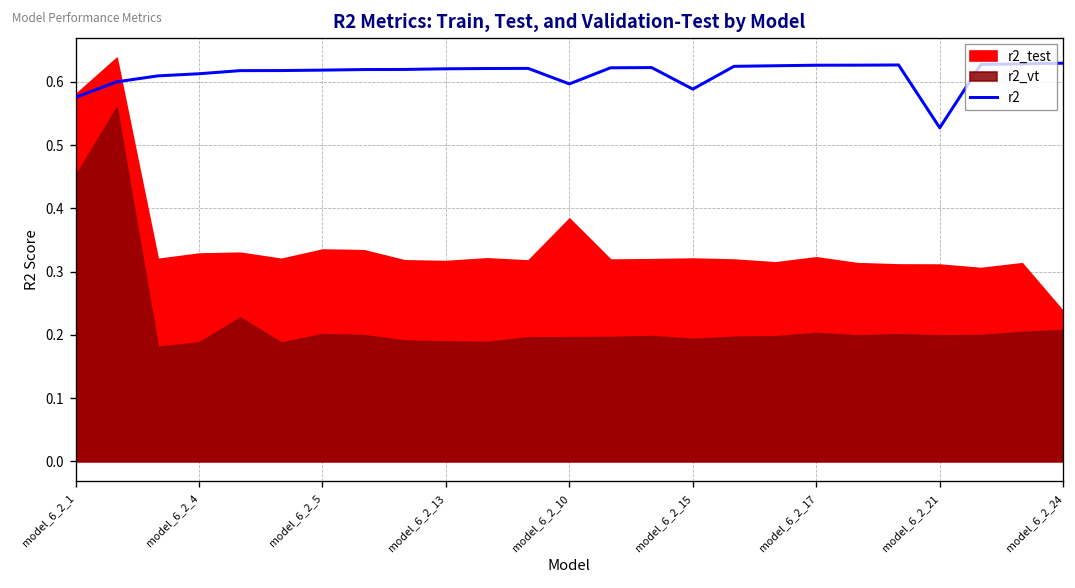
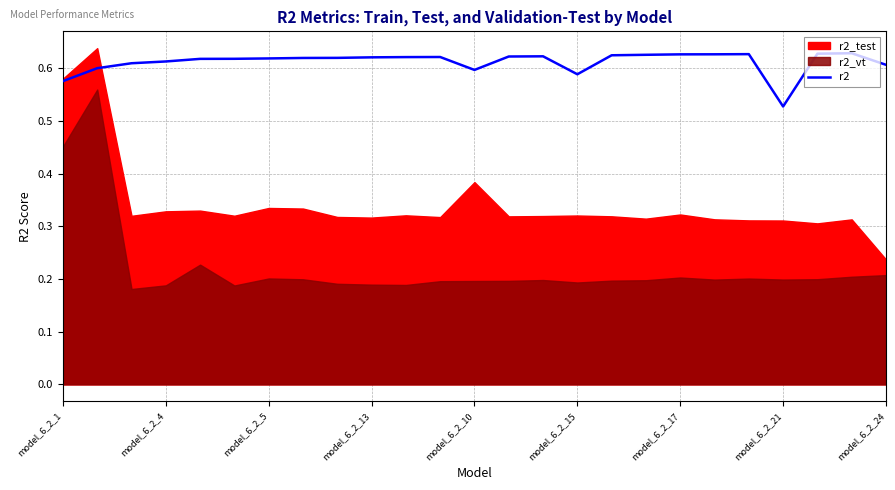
r2, model_6_2_24: 0.63 -> 0.61
